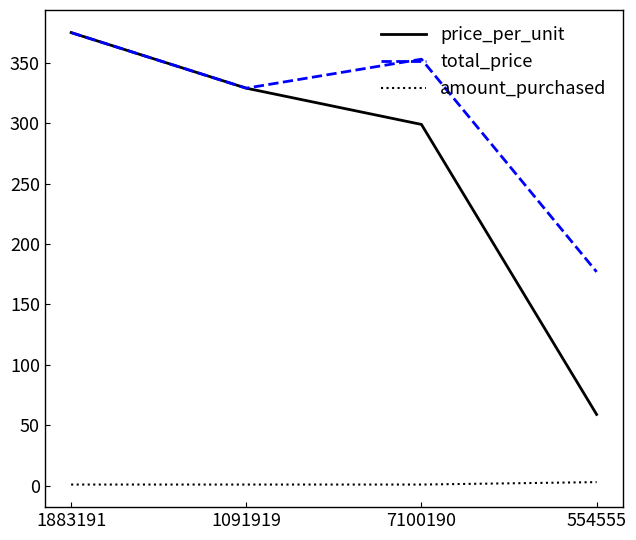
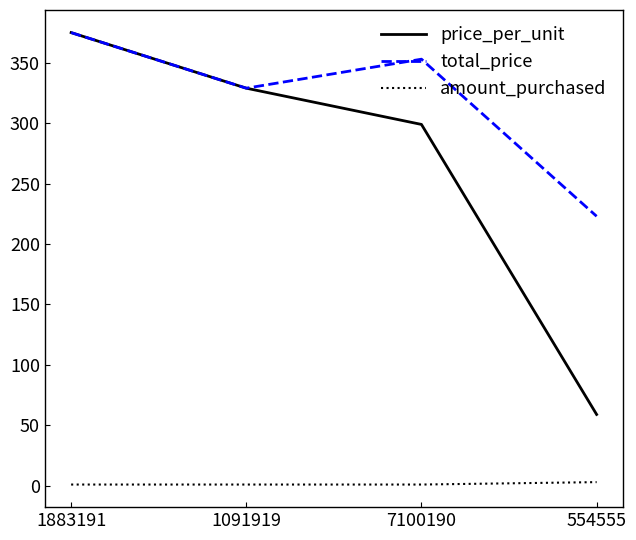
total_price, 554555: 177 -> 223
